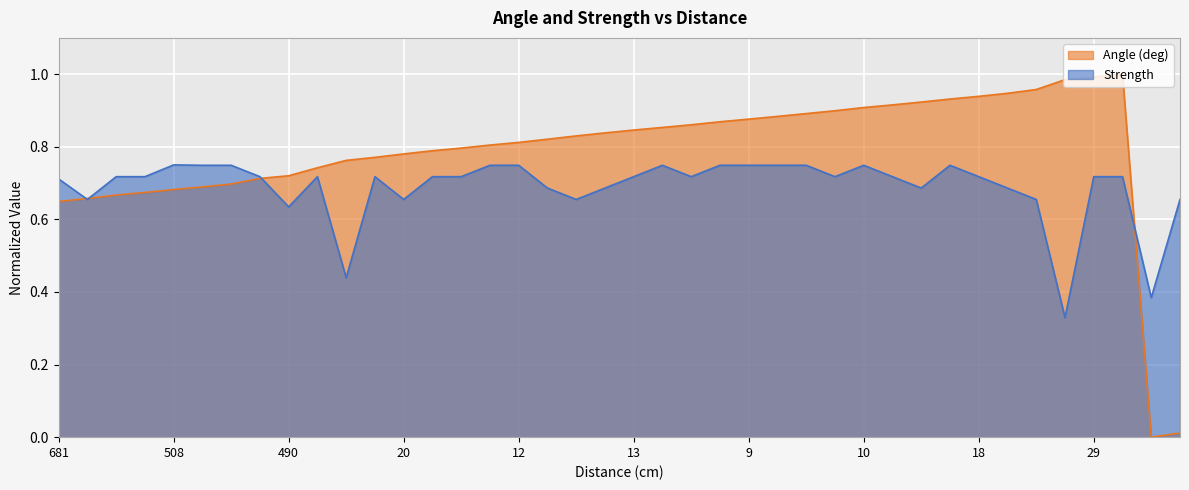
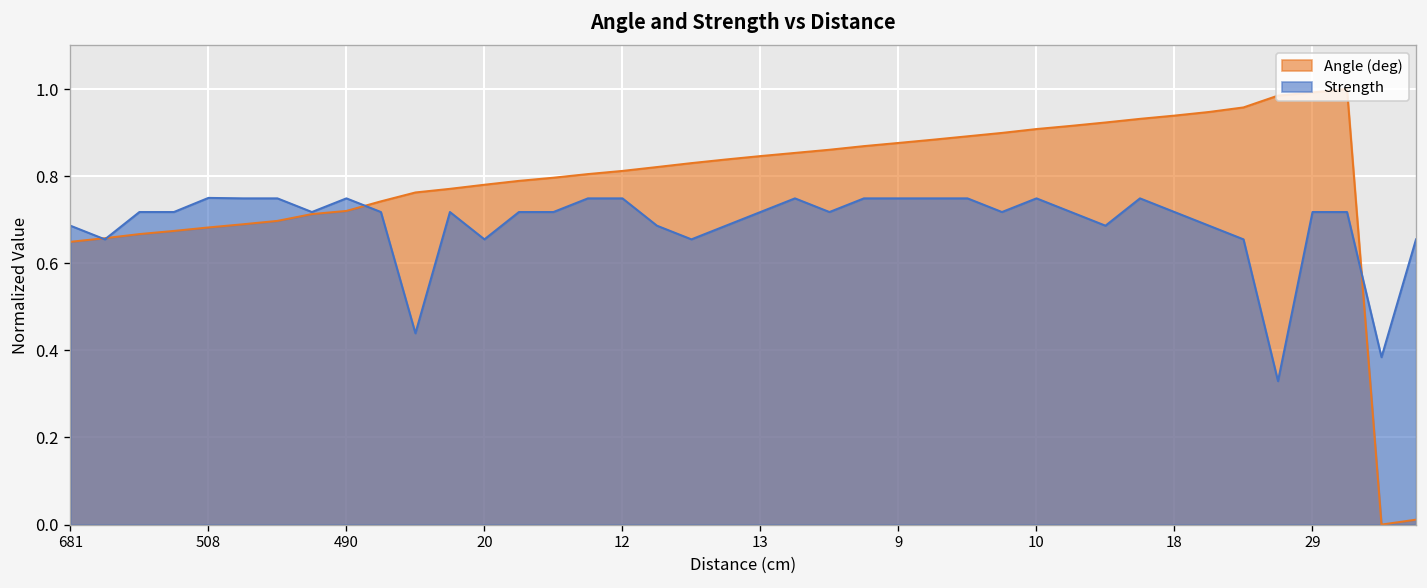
Strength, 681: 0.71 -> 0.69
Strength, 490: 0.63 -> 0.75
